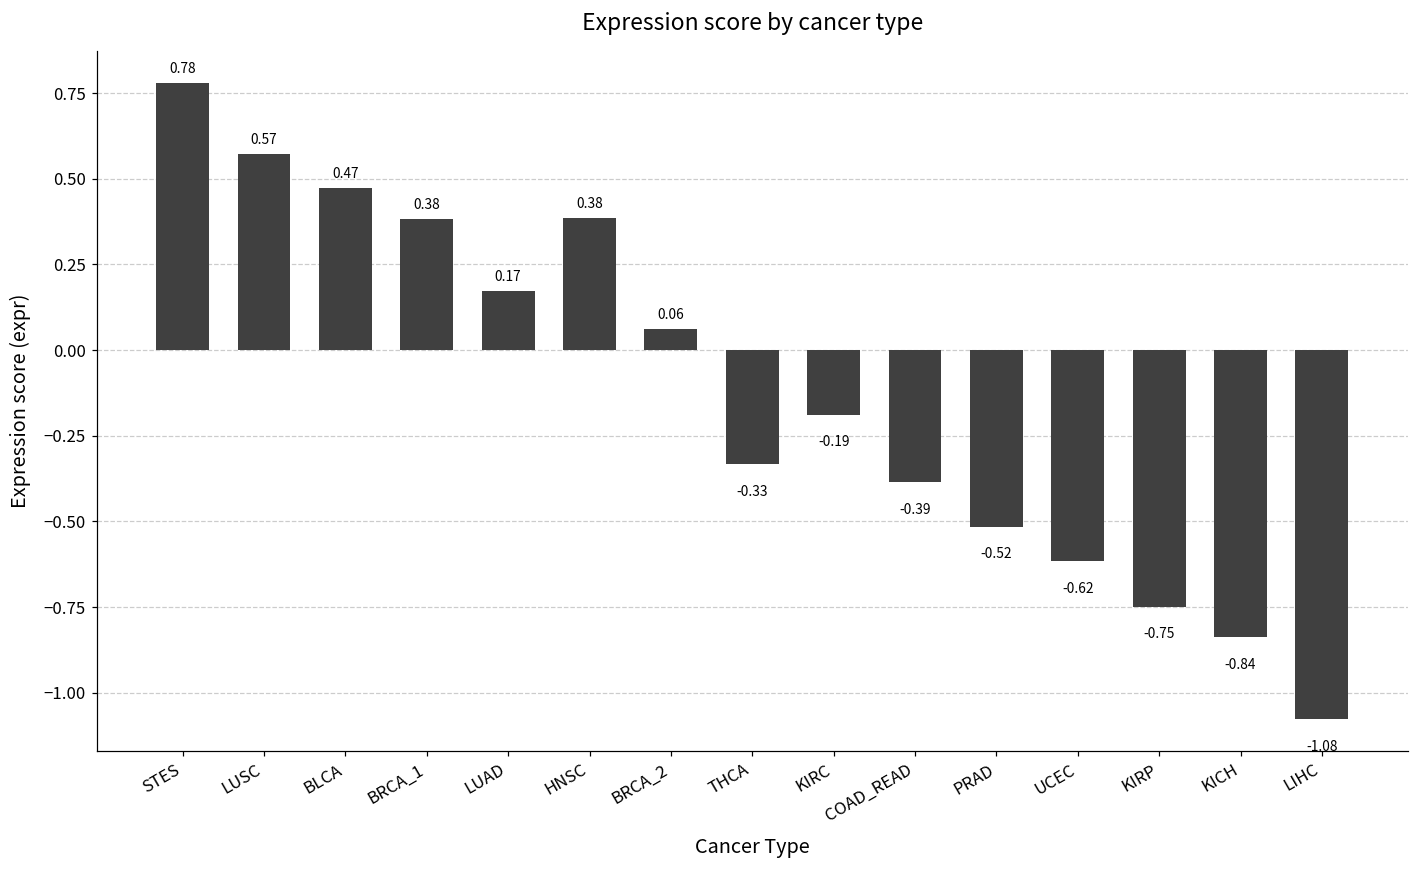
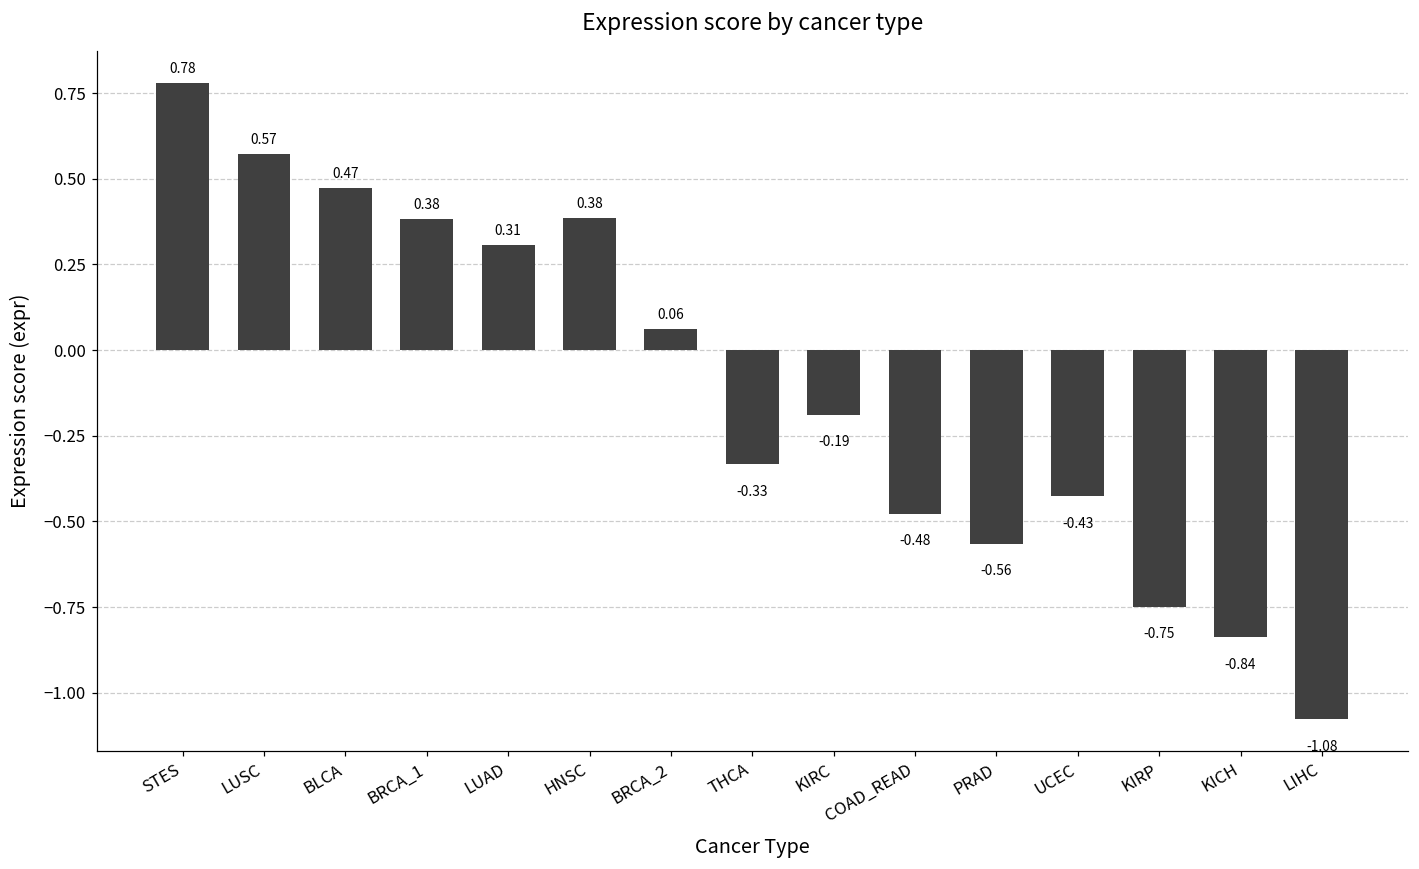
LUAD: 0.17 -> 0.31
COAD_READ: -0.39 -> -0.48
PRAD: -0.52 -> -0.56
UCEC: -0.62 -> -0.43
